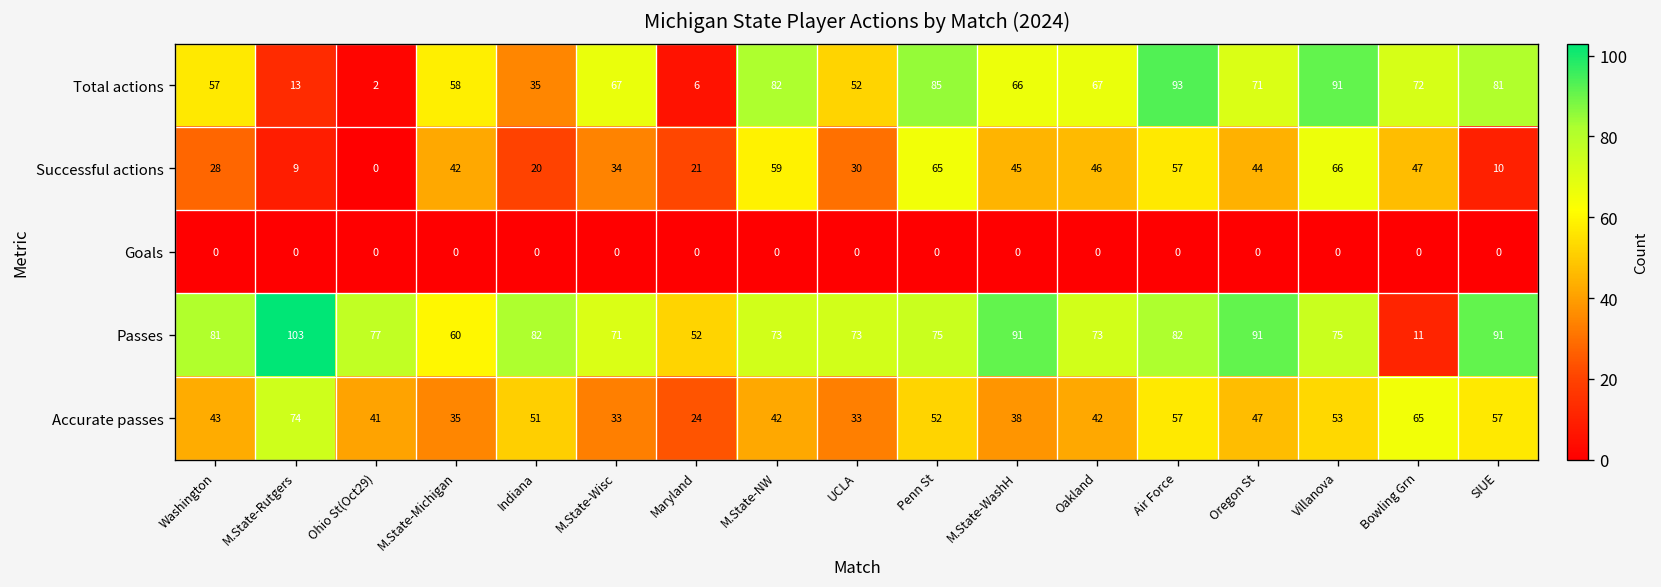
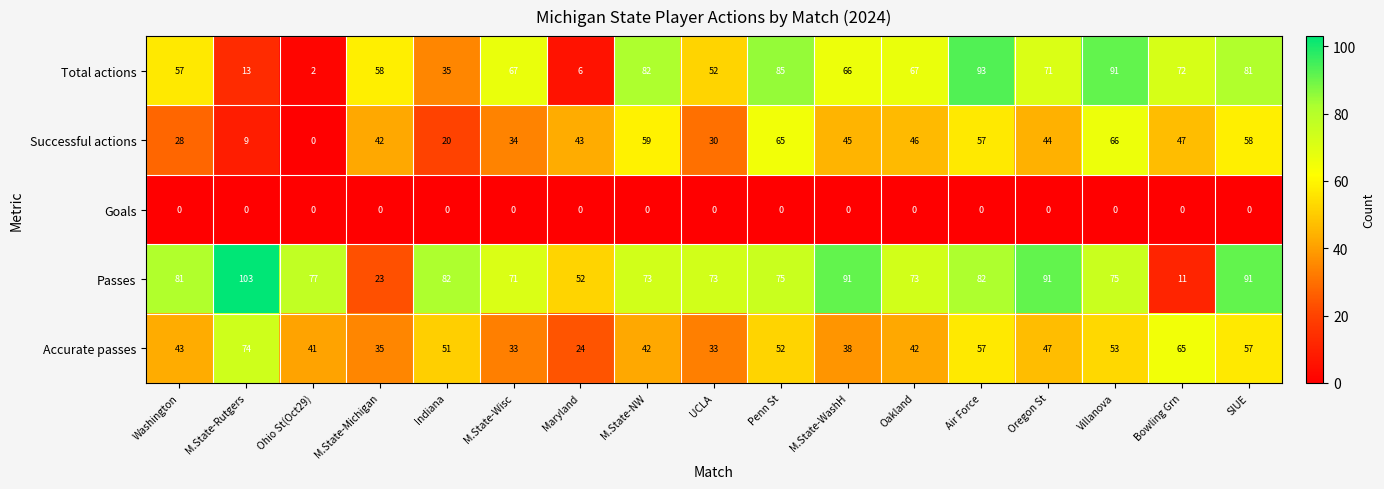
Successful actions, Maryland: 21 -> 43
Successful actions, SIUE: 10 -> 58
Passes, M.State-Michigan: 60 -> 23
